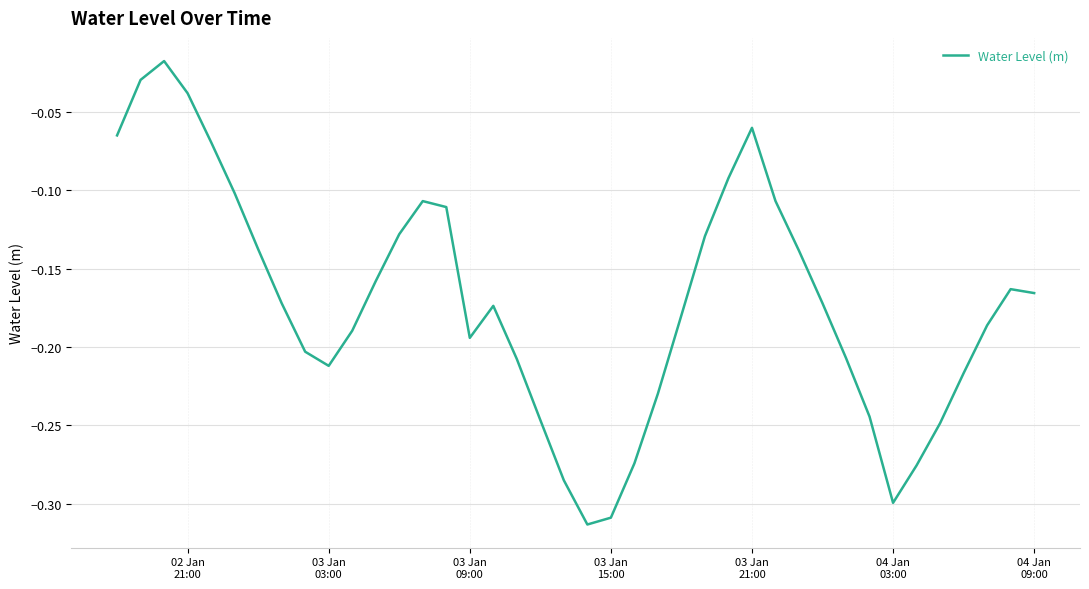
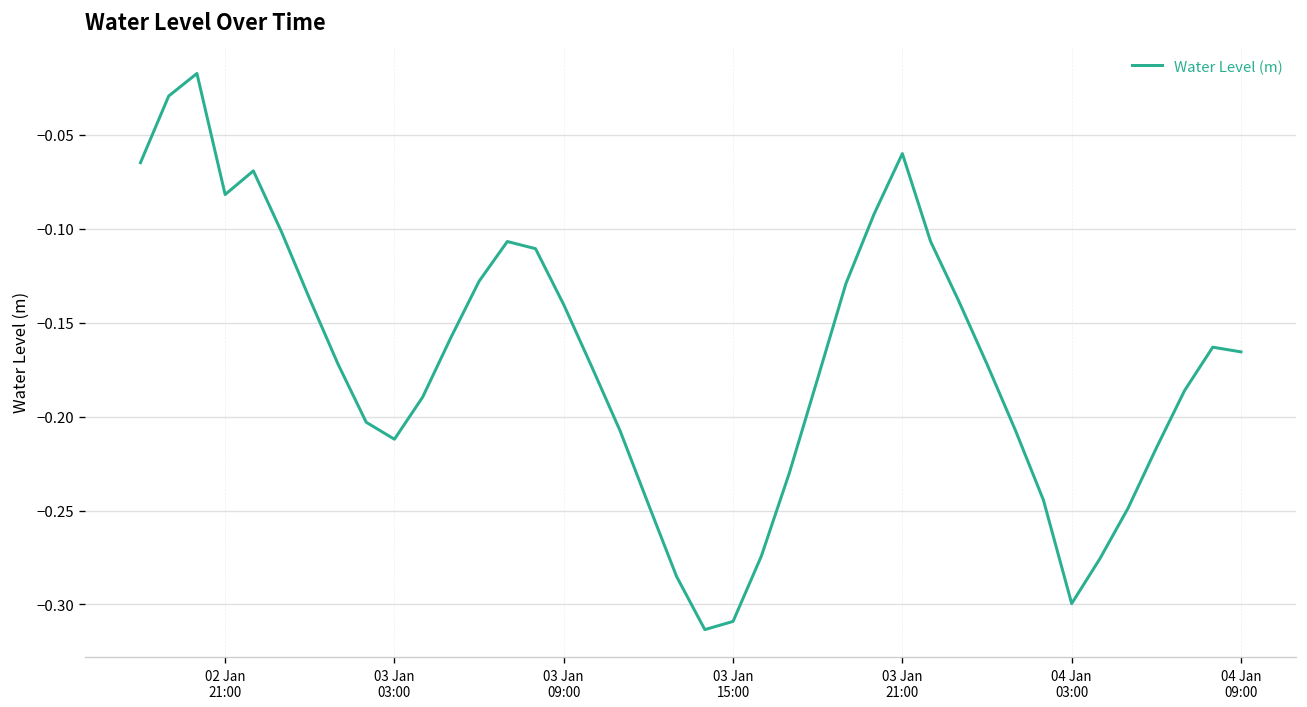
02 Jan 21:00: -0.038 -> -0.082
03 Jan 09:00: -0.194 -> -0.140
